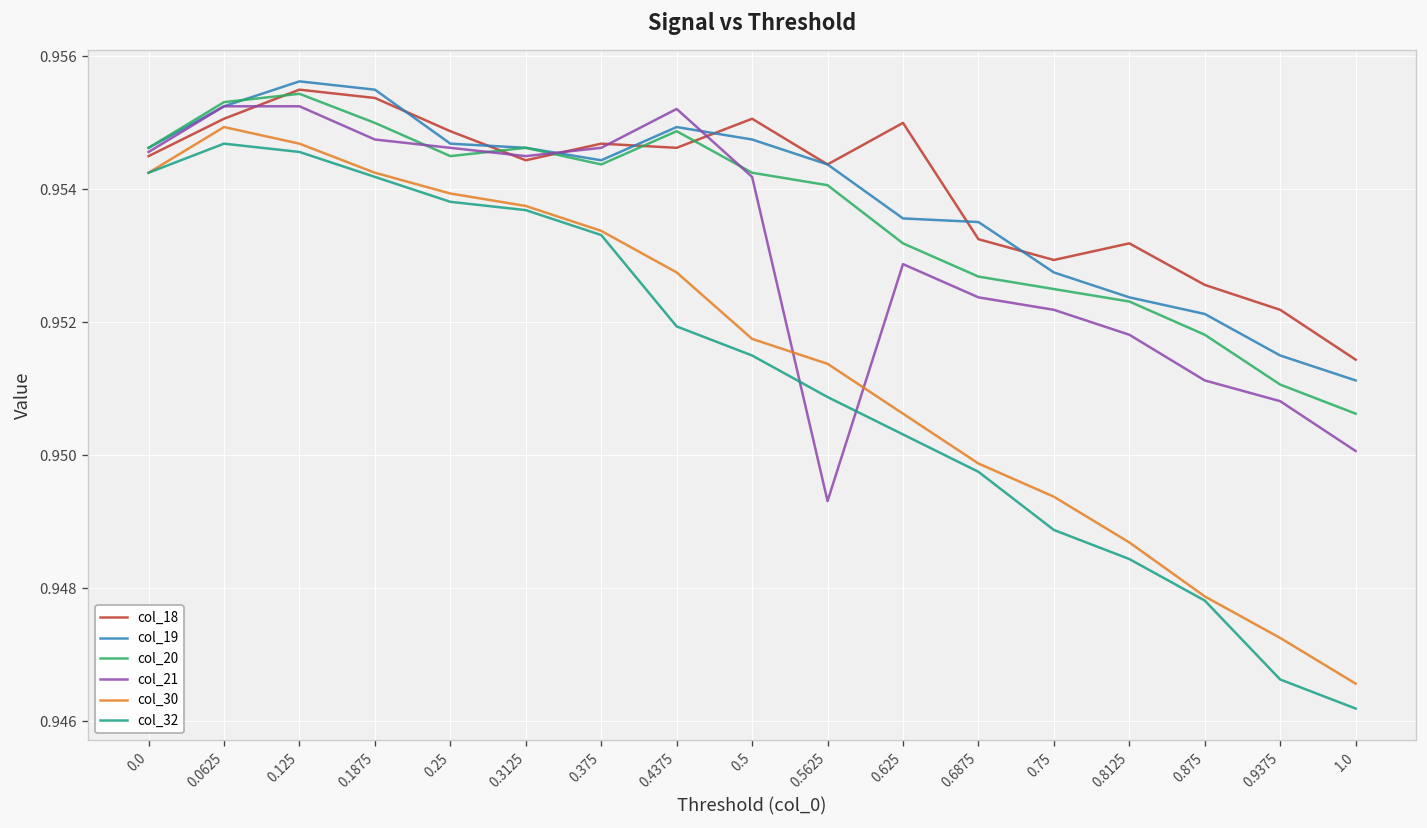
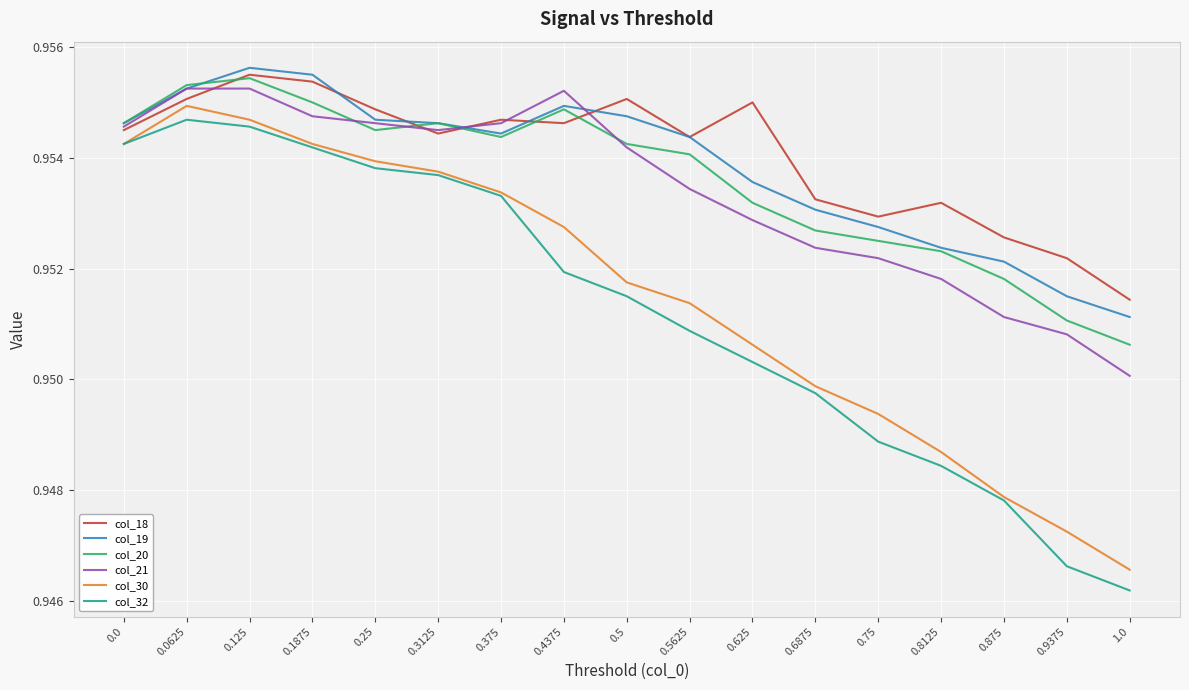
col_21, 0.5625: 0.9493 -> 0.9534
col_19, 0.6875: 0.9535 -> 0.9531
